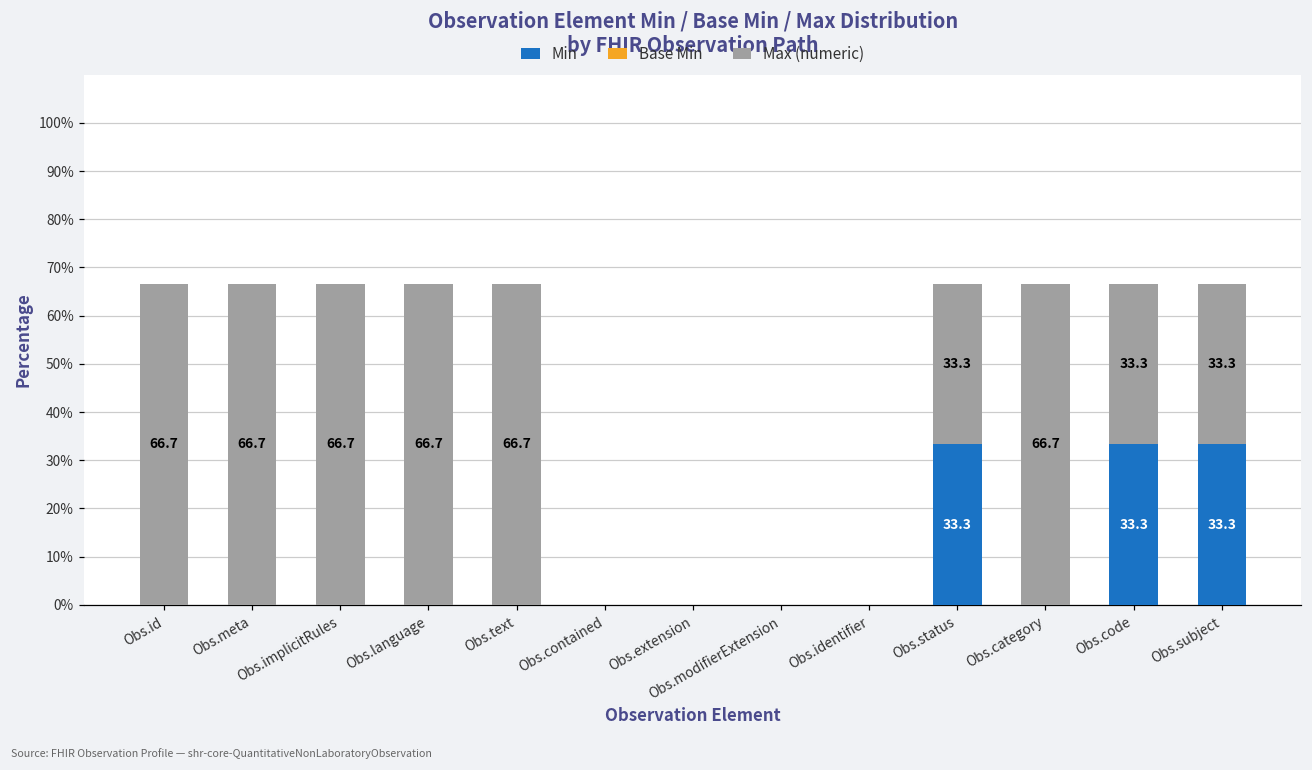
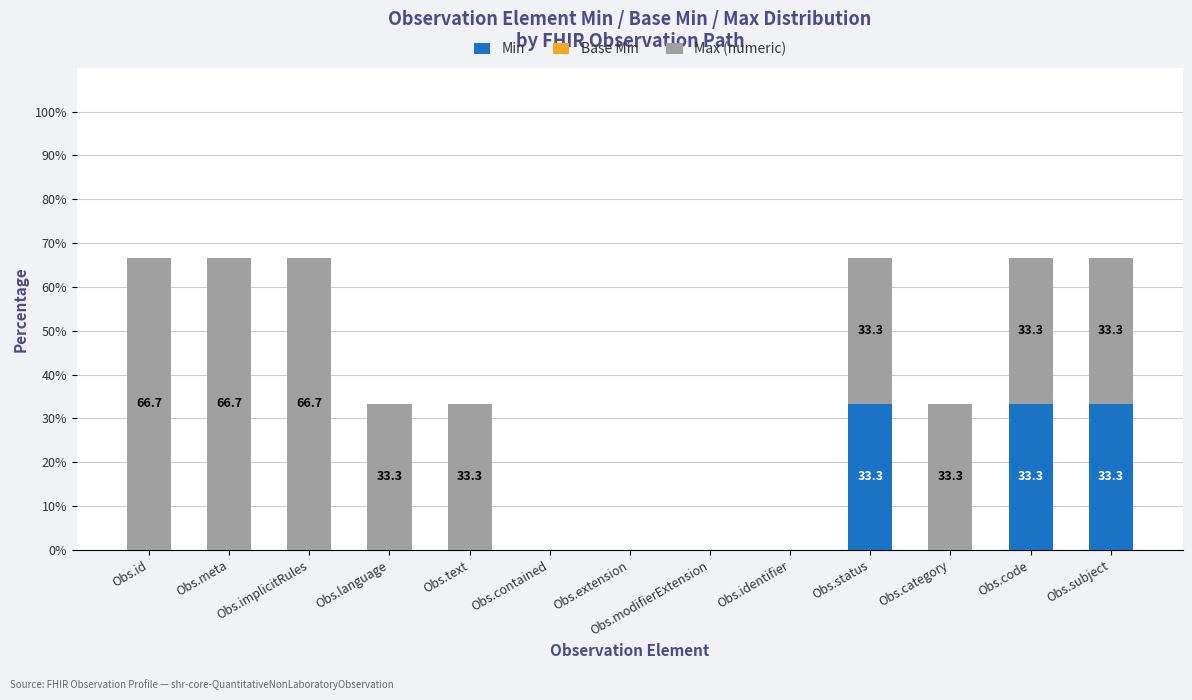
Max (numeric), Obs.language: 66.7 -> 33.3
Max (numeric), Obs.text: 66.7 -> 33.3
Max (numeric), Obs.category: 66.7 -> 33.3
